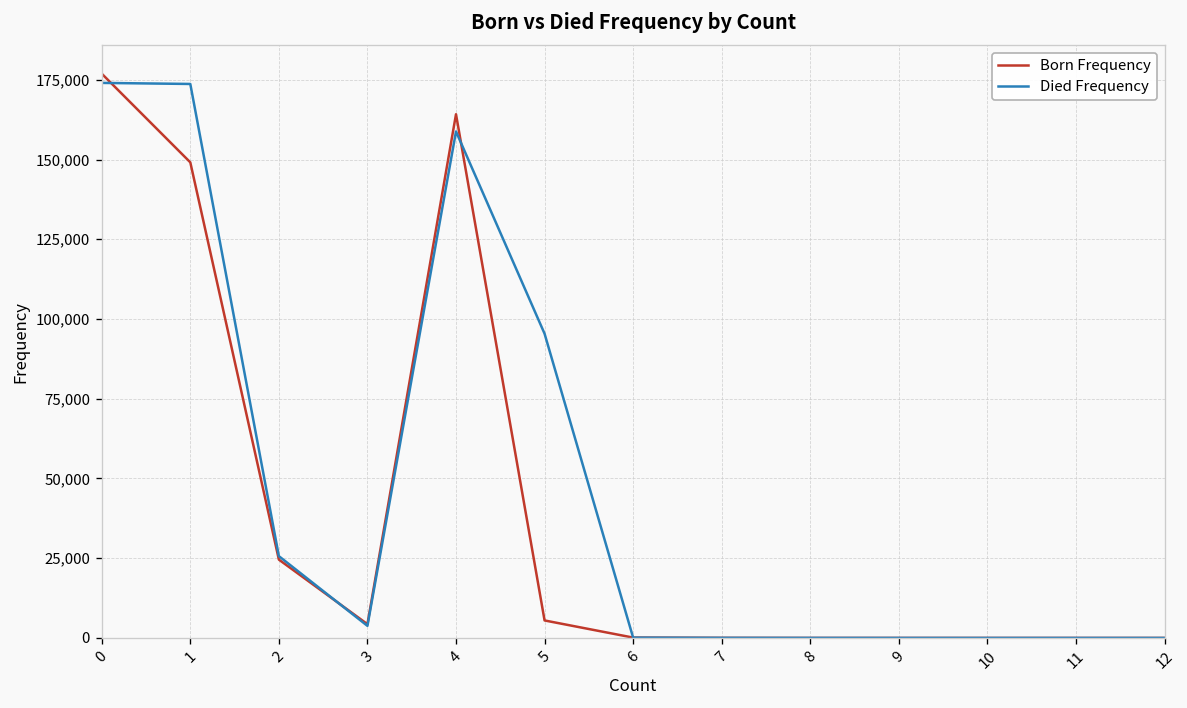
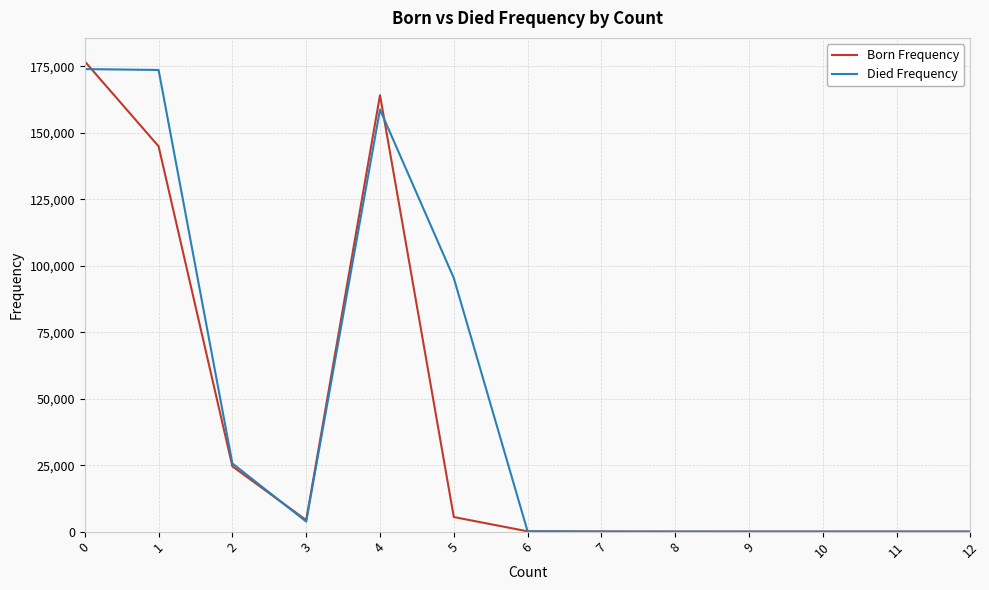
Born Frequency, 1: 149,000 -> 145,000
